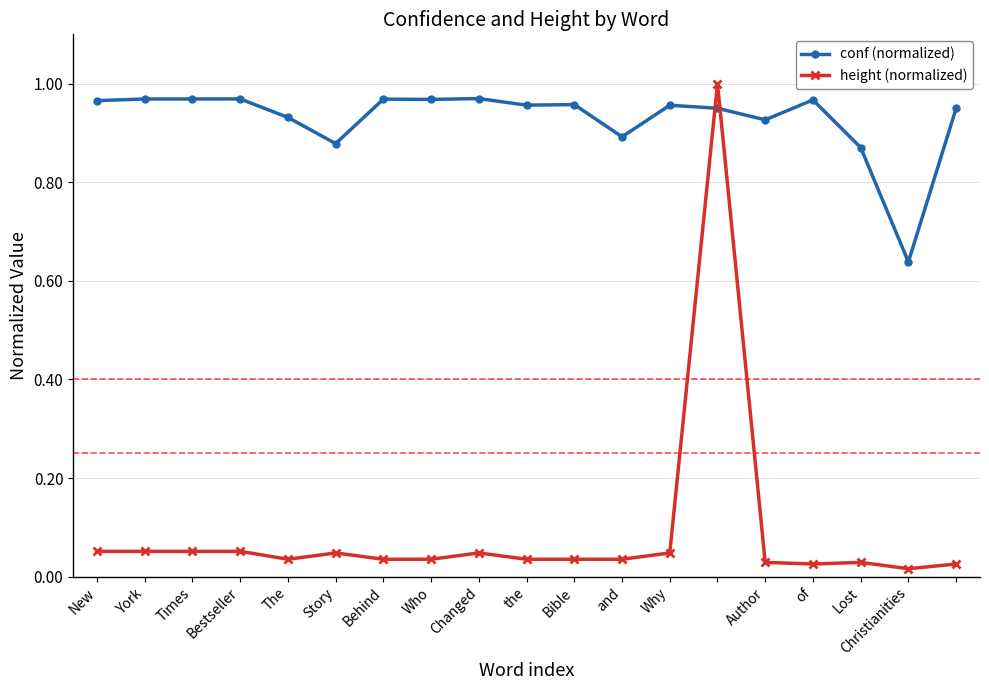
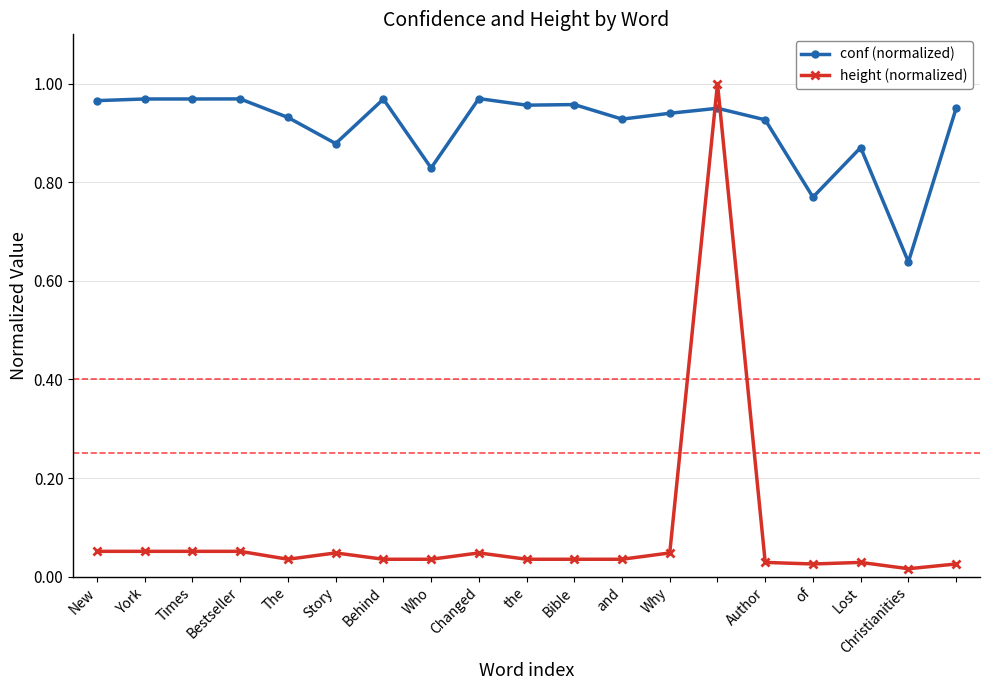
conf (normalized), Who: 0.97 -> 0.83
conf (normalized), and: 0.89 -> 0.93
conf (normalized), Why: 0.96 -> 0.94
conf (normalized), of: 0.97 -> 0.77
